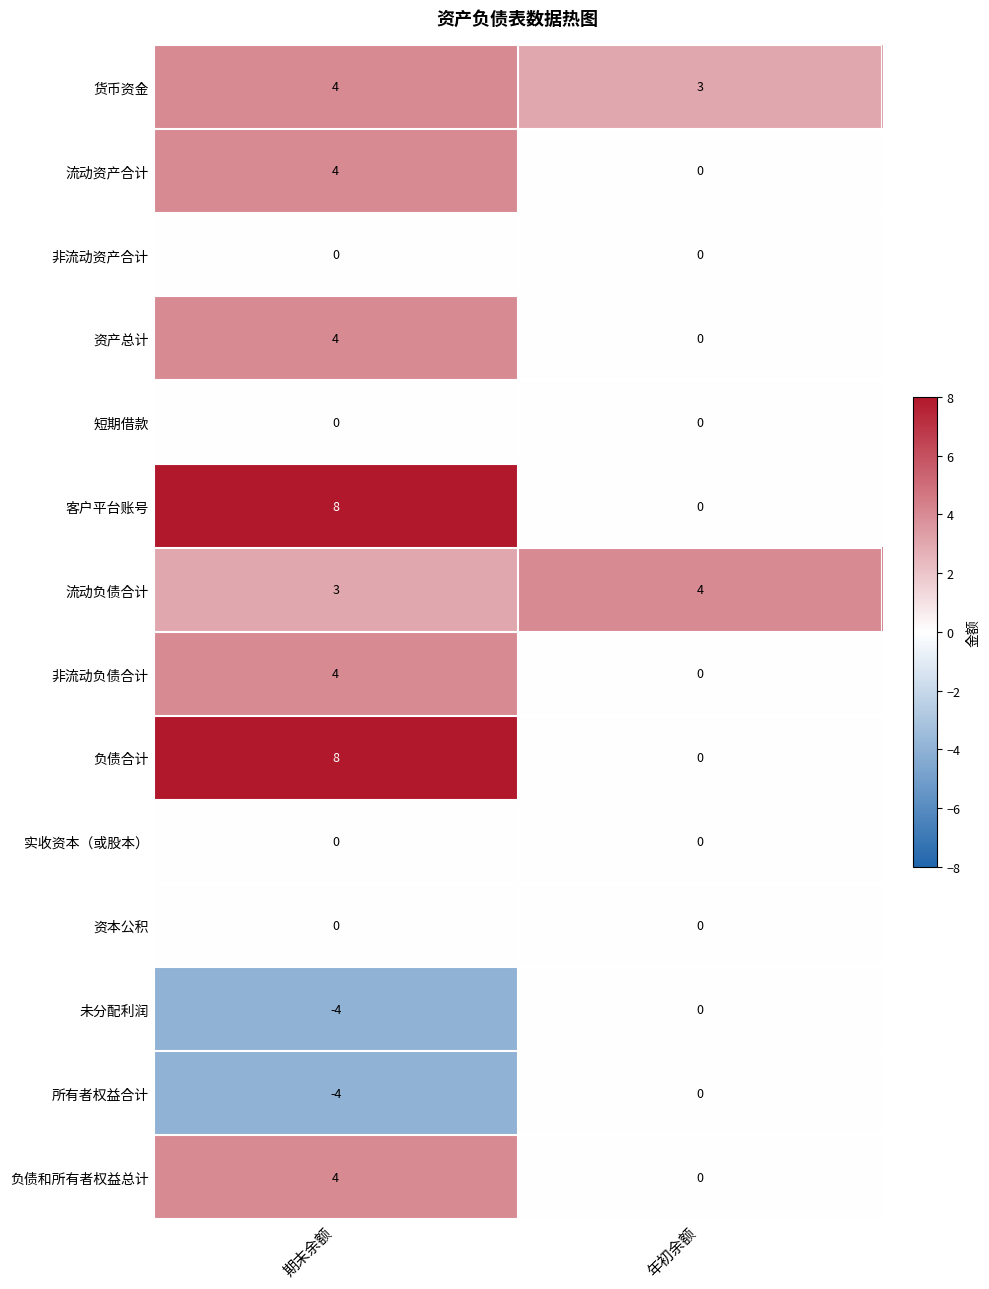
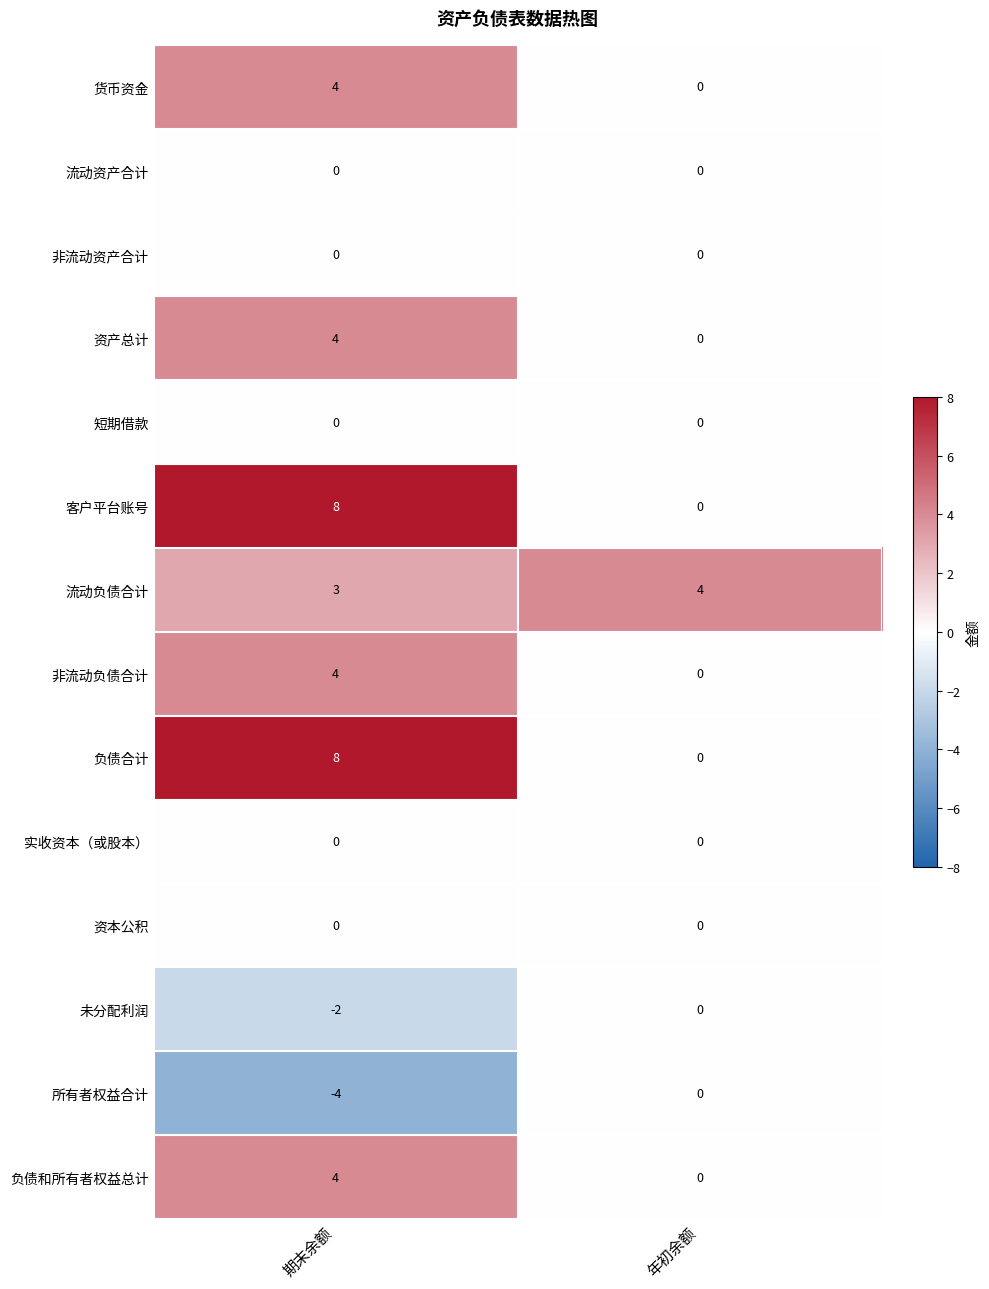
货币资金, 年初余额: 3 -> 0
流动资产合计, 期末余额: 4 -> 0
未分配利润, 期末余额: -4 -> -2
